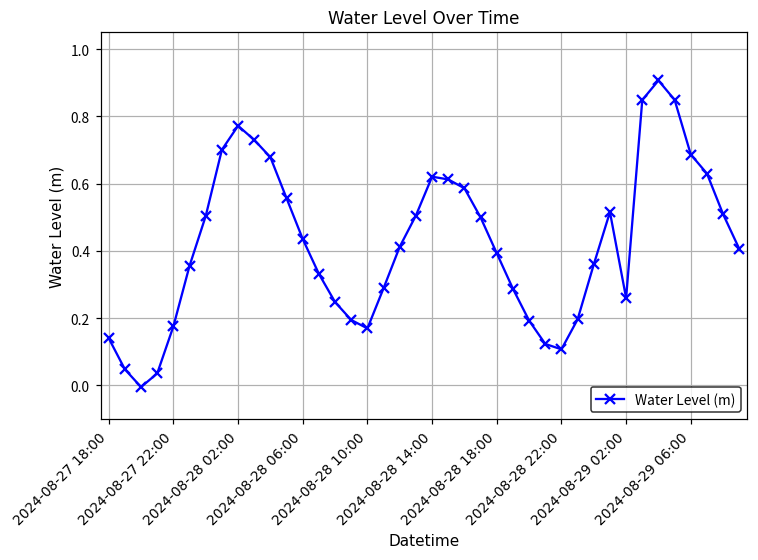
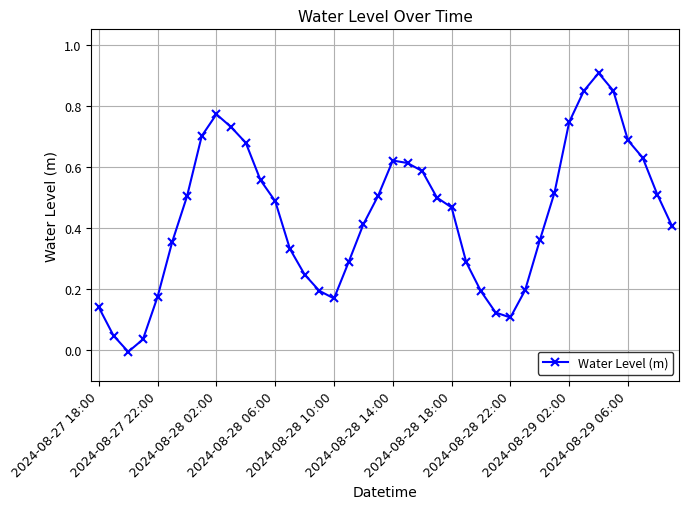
2024-08-28 06:00: 0.44 -> 0.49
2024-08-28 18:00: 0.39 -> 0.47
2024-08-29 02:00: 0.26 -> 0.75
